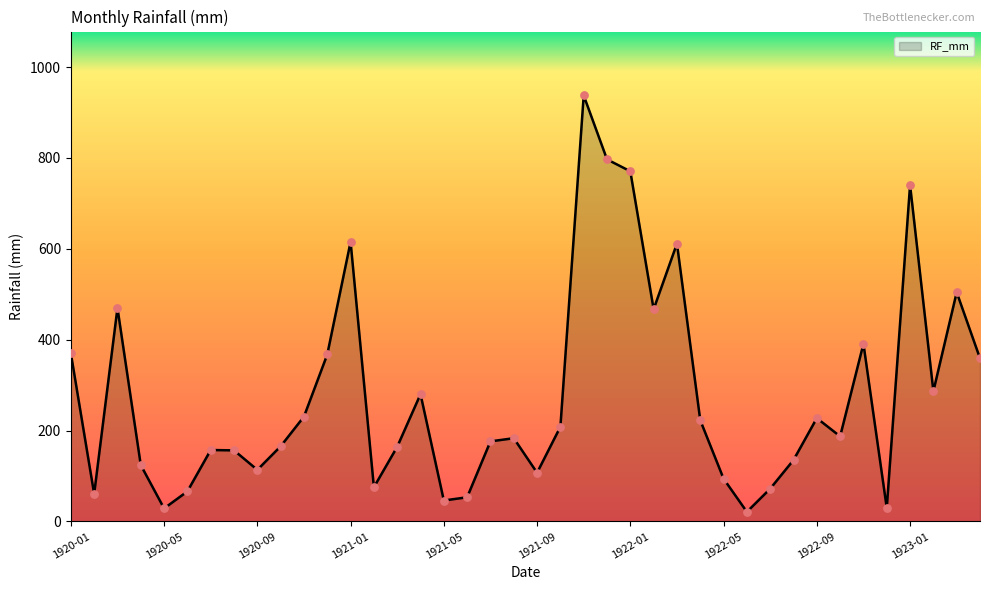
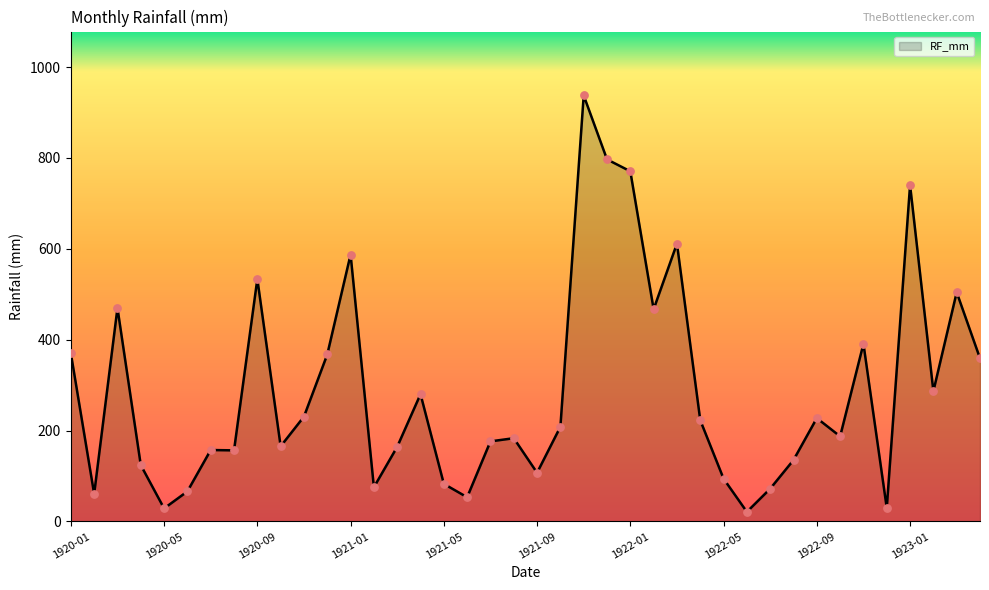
1920-09: 110 -> 530
1921-01: 620 -> 590
1921-05: 50 -> 80
